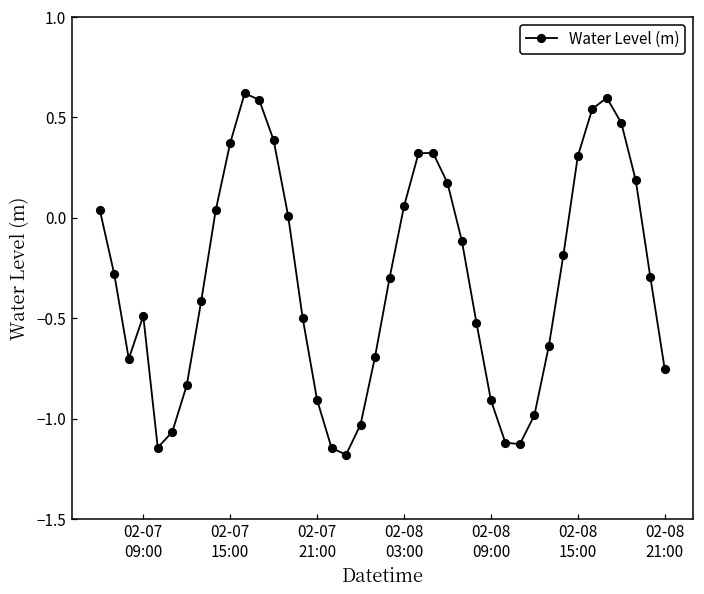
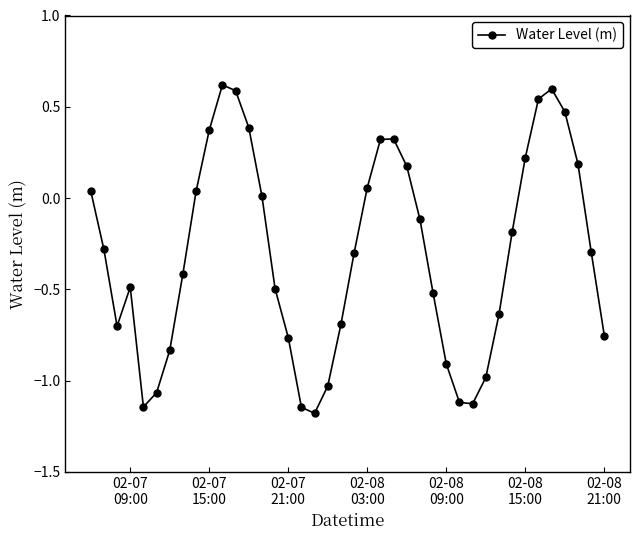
02-07 21:00: -0.91 -> -0.76
02-08 15:00: 0.31 -> 0.22
